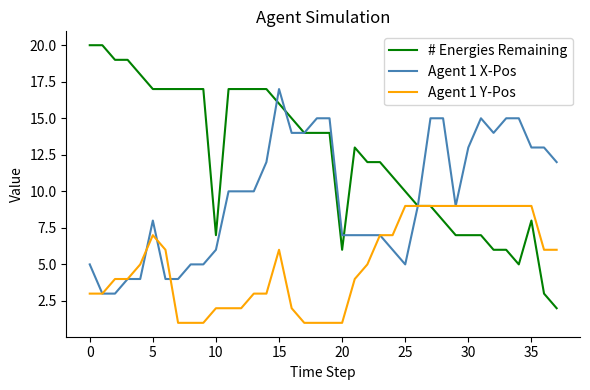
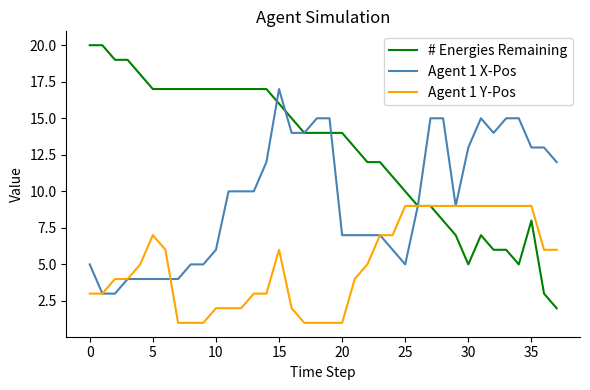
Agent 1 X-Pos, 5: 8 -> 4
# Energies Remaining, 10: 7 -> 17
# Energies Remaining, 20: 6 -> 14
# Energies Remaining, 30: 7 -> 5
